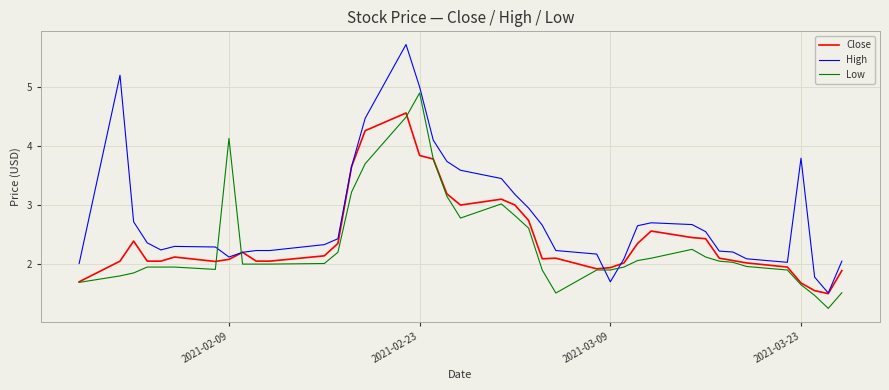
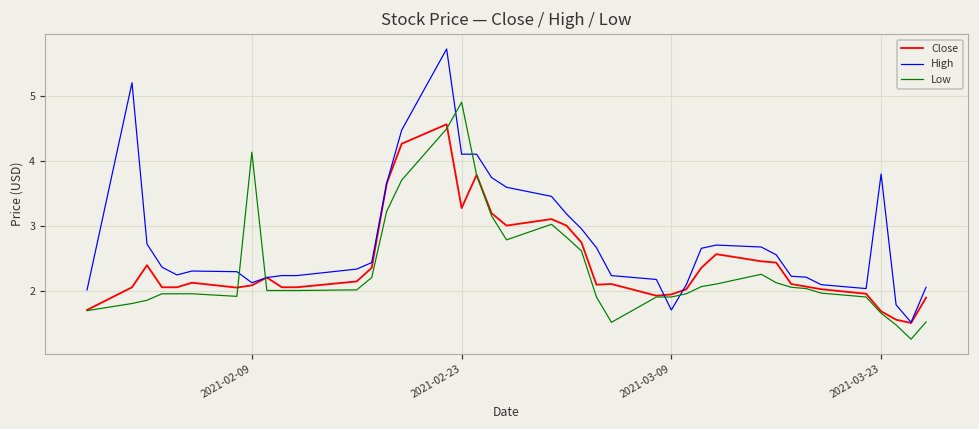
Close, 2021-02-23: 3.8 -> 3.3
High, 2021-02-23: 5.0 -> 4.1
